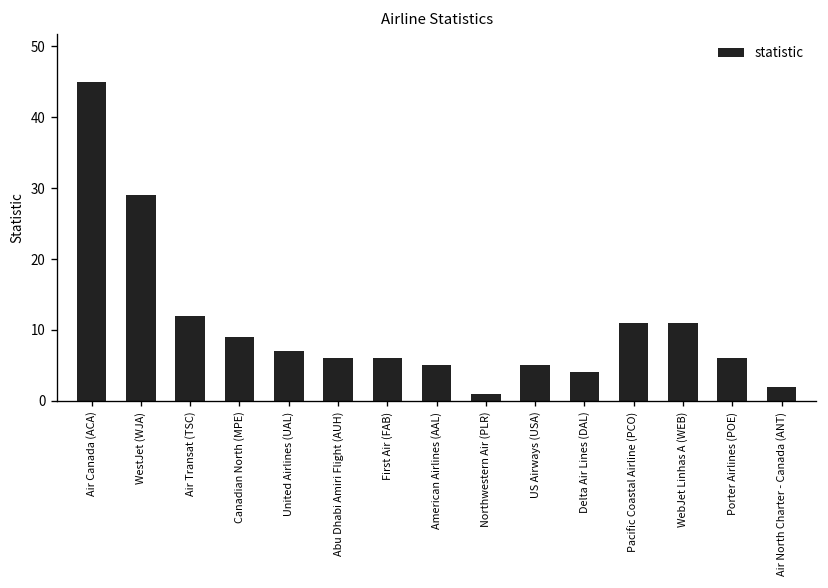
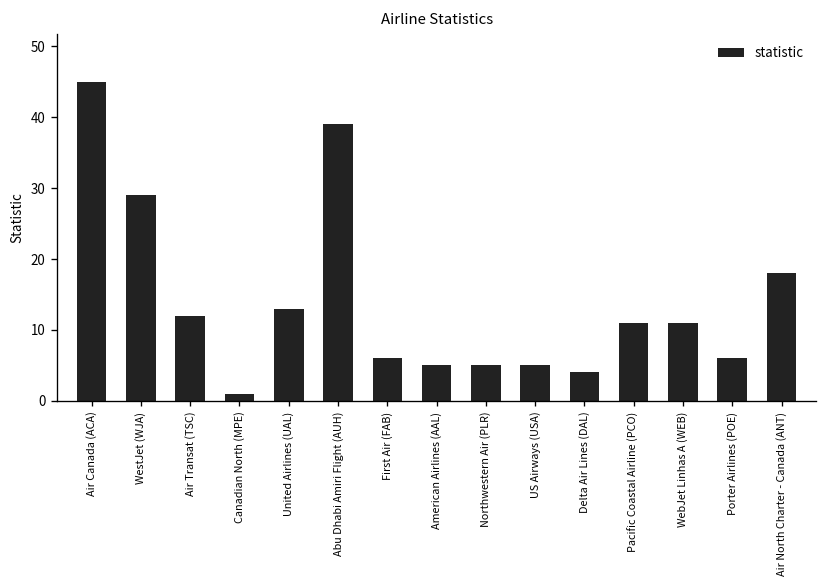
Canadian North (MPE): 9 -> 1
United Airlines (UAL): 7 -> 13
Abu Dhabi Amiri Flight (AUH): 6 -> 39
Northwestern Air (PLR): 1 -> 5
Air North Charter - Canada (ANT): 2 -> 18
